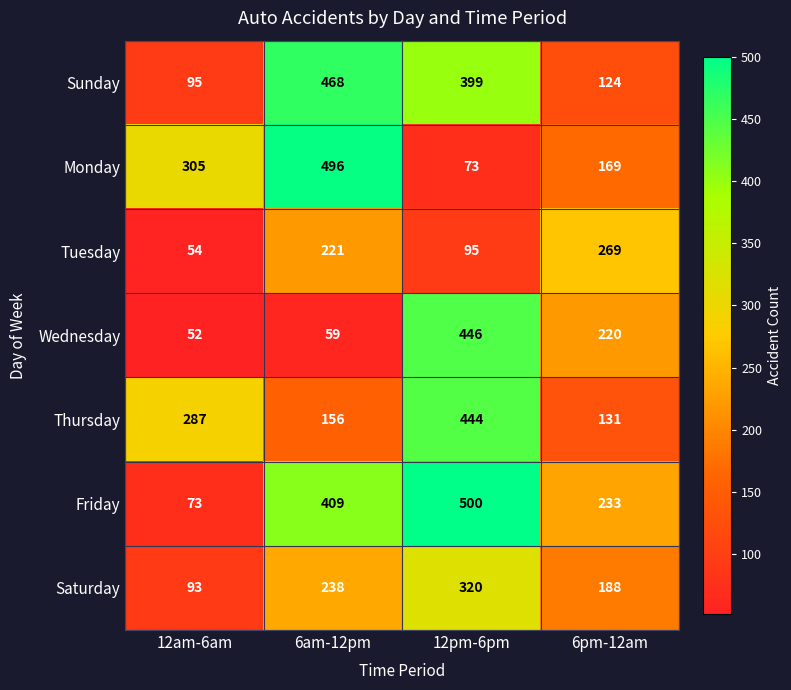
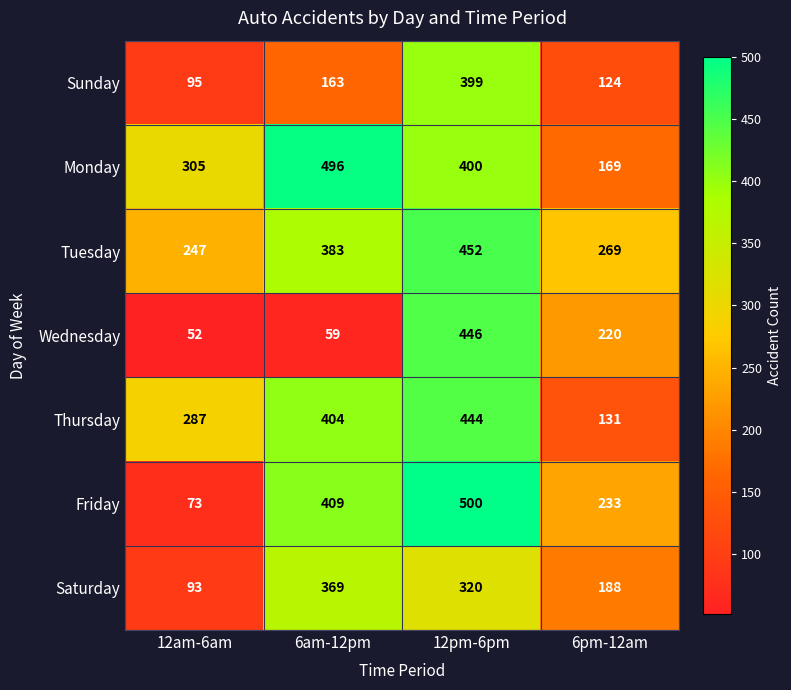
Sunday, 6am-12pm: 468 -> 163
Monday, 12pm-6pm: 73 -> 400
Tuesday, 12am-6am: 54 -> 247
Tuesday, 6am-12pm: 221 -> 383
Tuesday, 12pm-6pm: 95 -> 452
Thursday, 6am-12pm: 156 -> 404
Saturday, 6am-12pm: 238 -> 369
